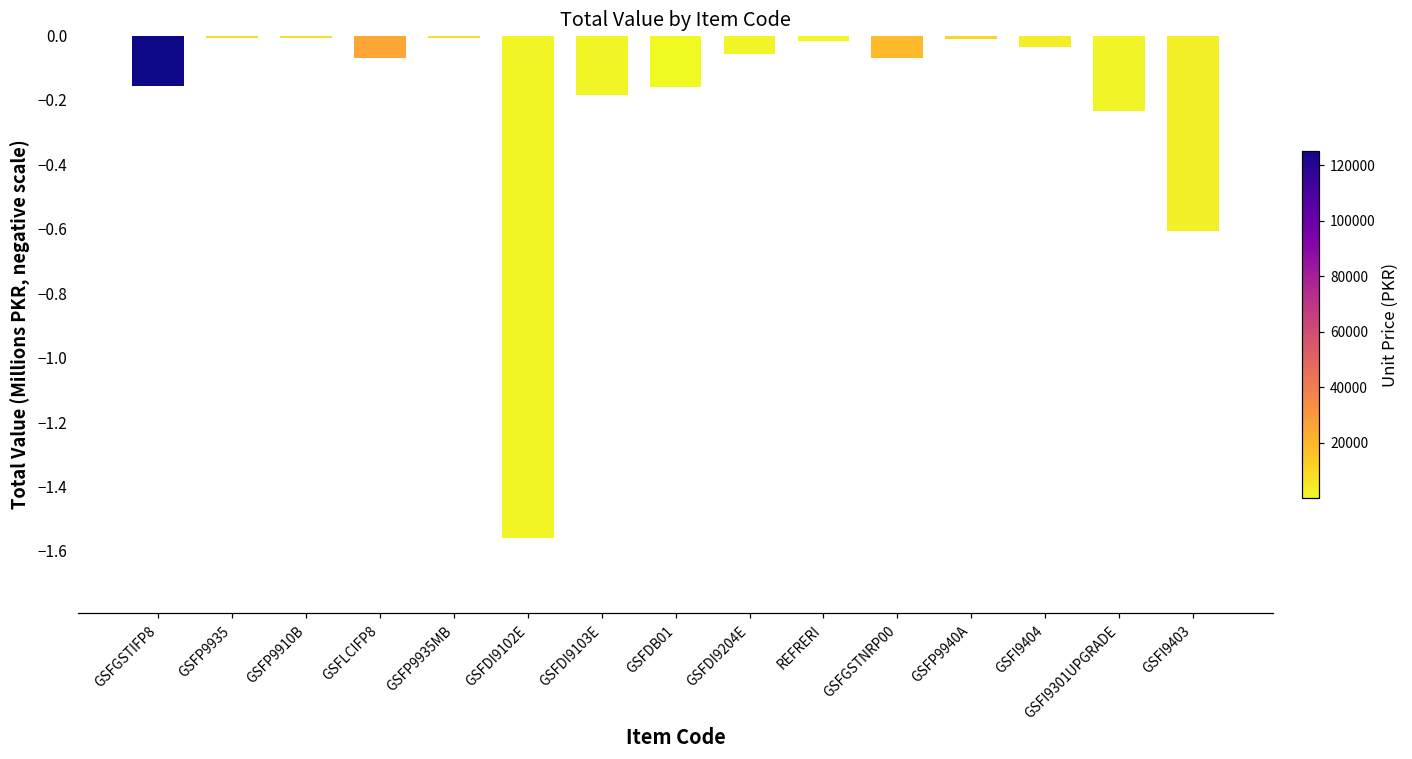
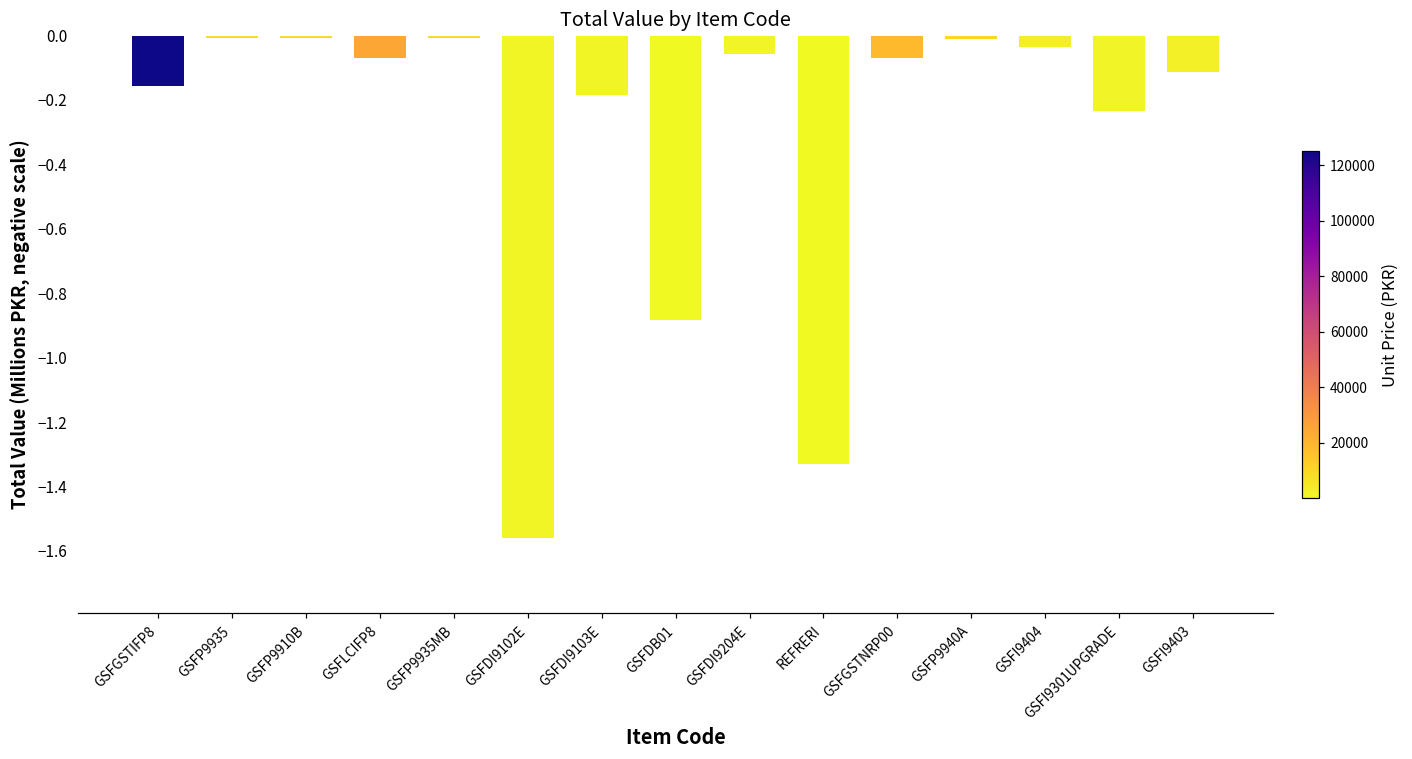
GSFDB01: -0.16 -> -0.88
REFRERI: -0.02 -> -1.33
GSFI9403: -0.61 -> -0.11
